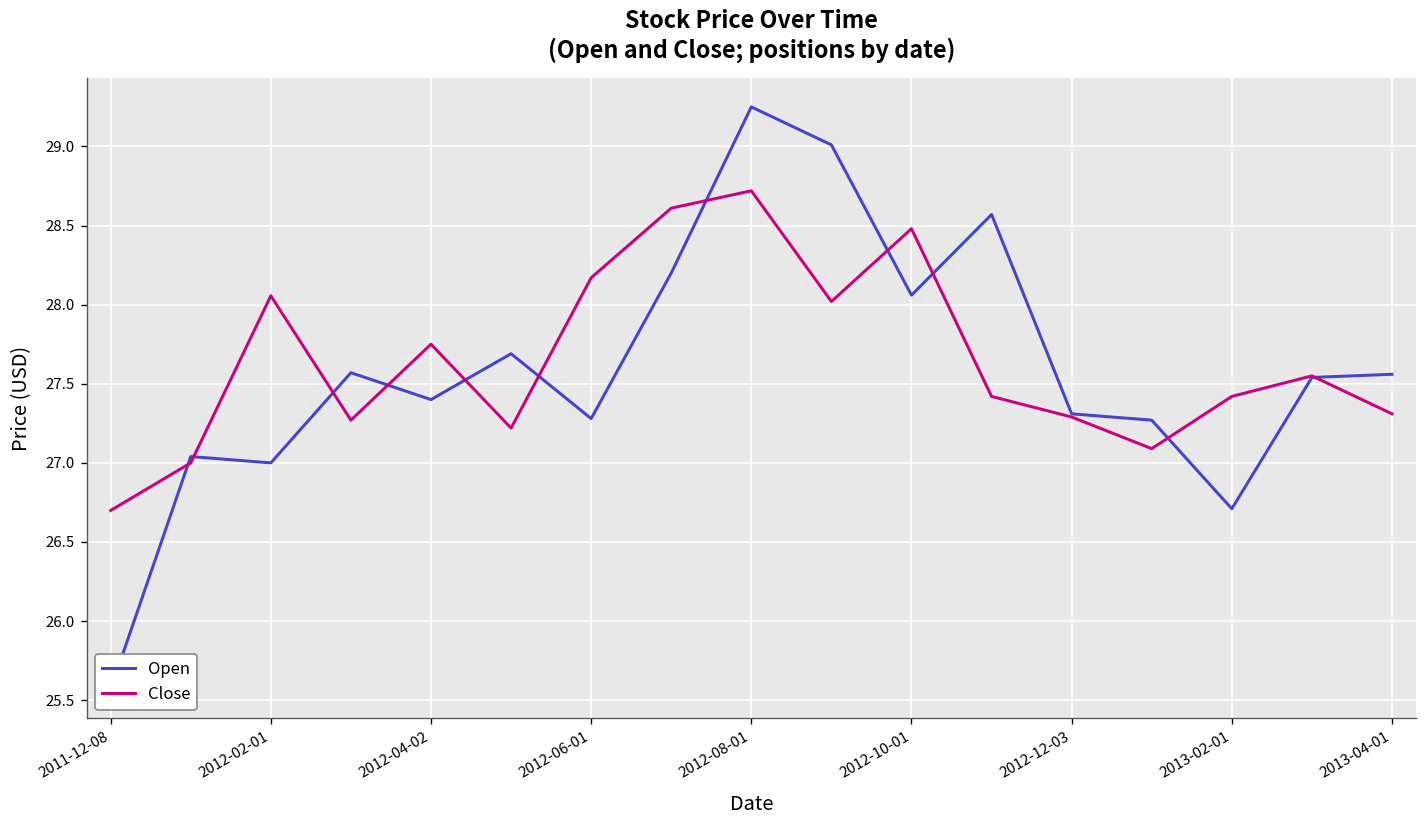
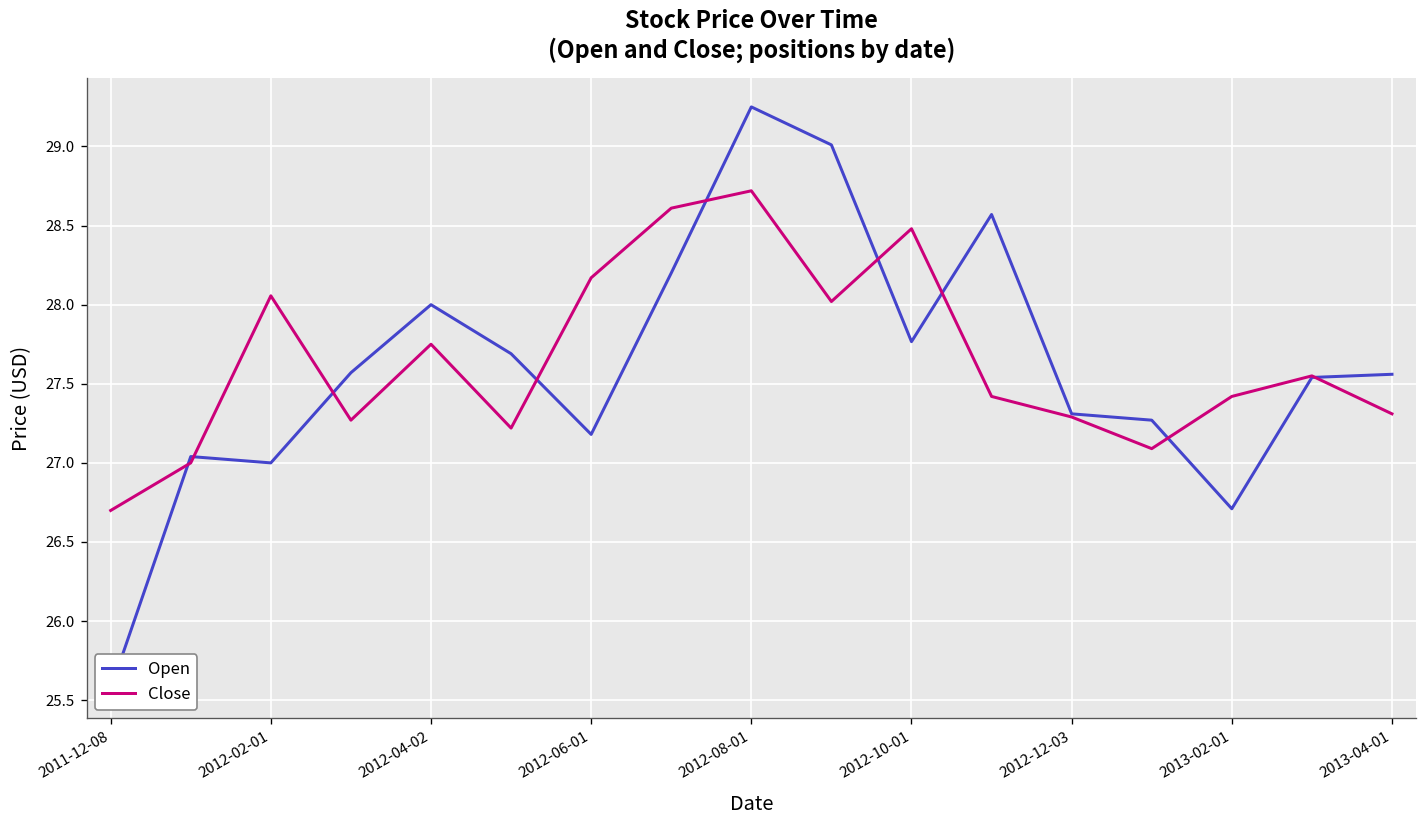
Open, 2012-04-02: 27.4 -> 28.0
Open, 2012-06-01: 27.28 -> 27.18
Open, 2012-10-01: 28.06 -> 27.77
